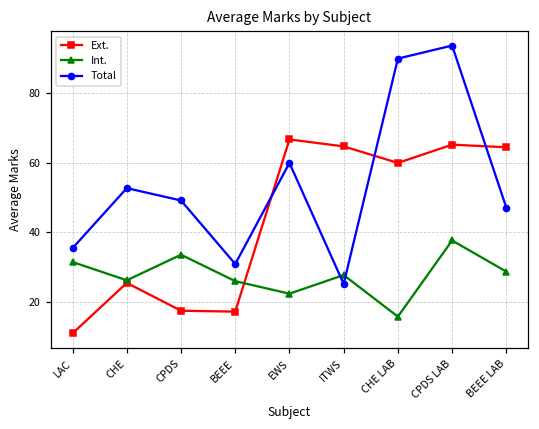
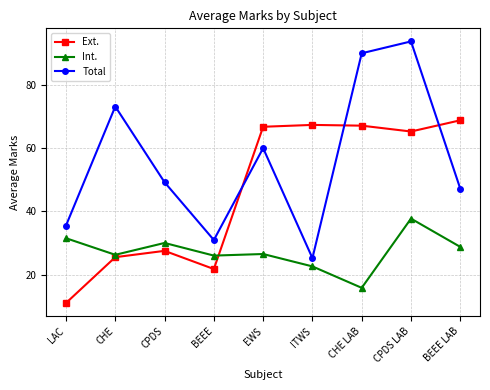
Total, CHE: 53 -> 73
Ext., CPDS: 18 -> 28
Int., CPDS: 34 -> 30
Ext., BEEE: 17 -> 22
Int., EWS: 22 -> 27
Ext., ITWS: 65 -> 67
Int., ITWS: 28 -> 23
Ext., CHE LAB: 60 -> 67
Ext., BEEE LAB: 65 -> 69
